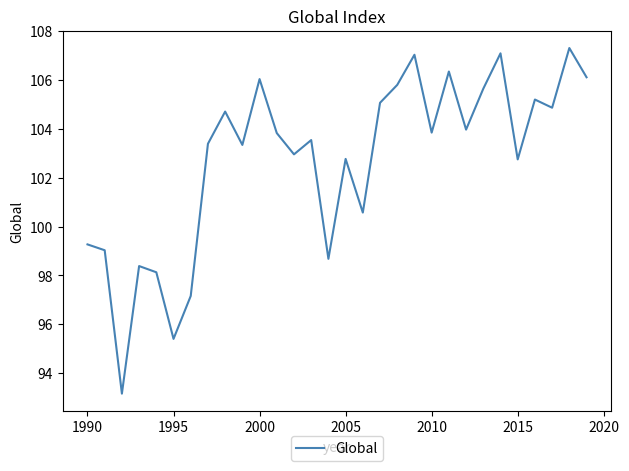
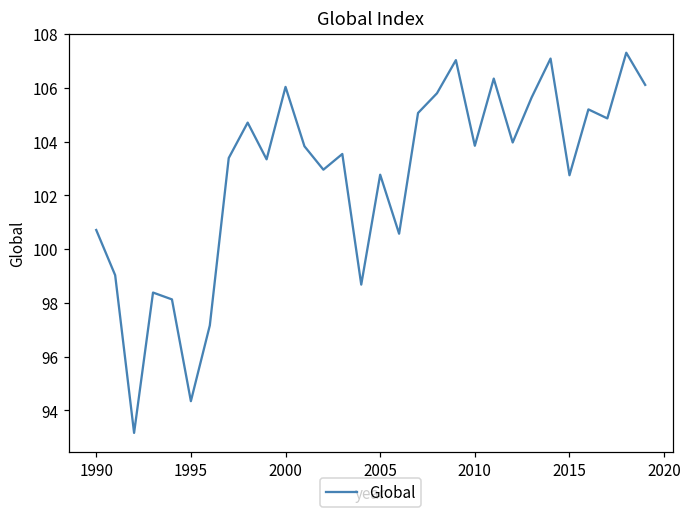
1990: 99.3 -> 100.7
1995: 95.4 -> 94.3
